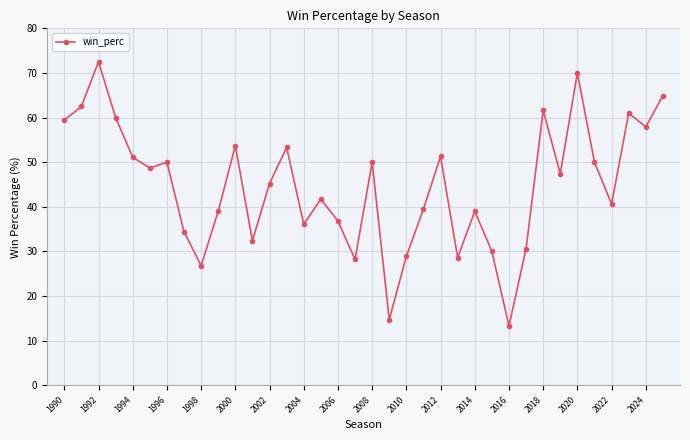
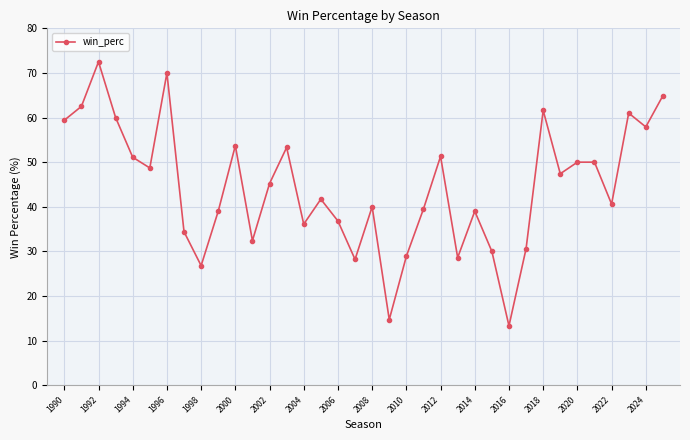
1996: 50 -> 70
2008: 50 -> 40
2020: 70 -> 50
